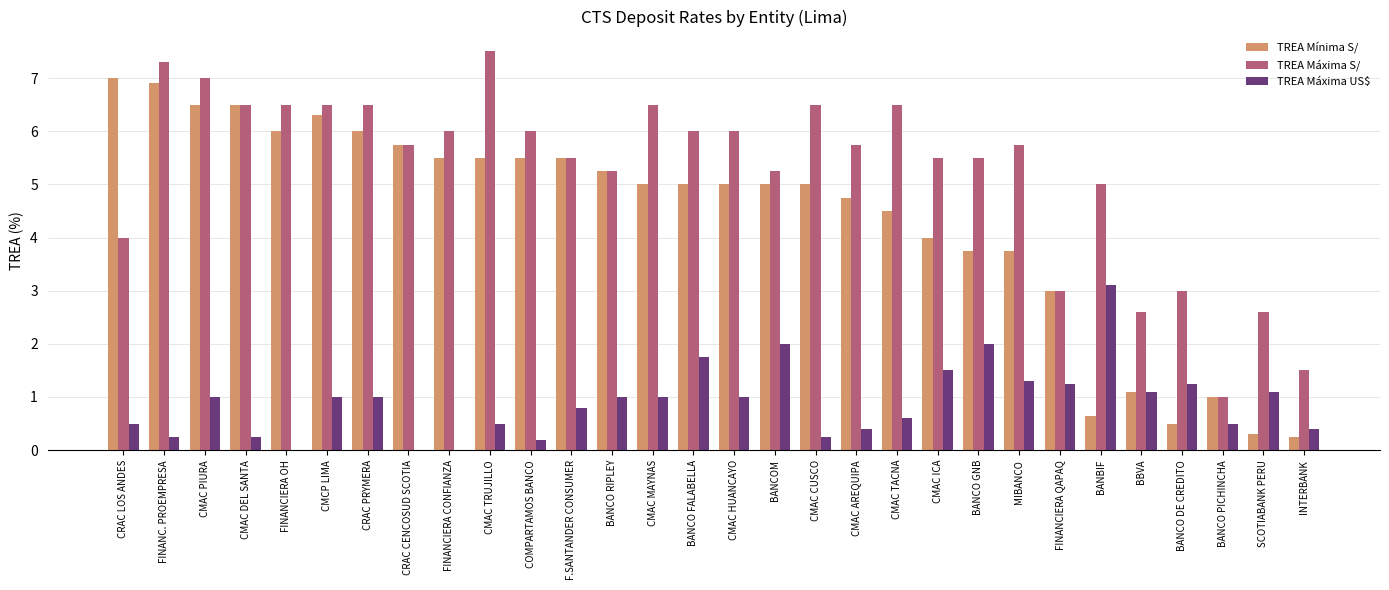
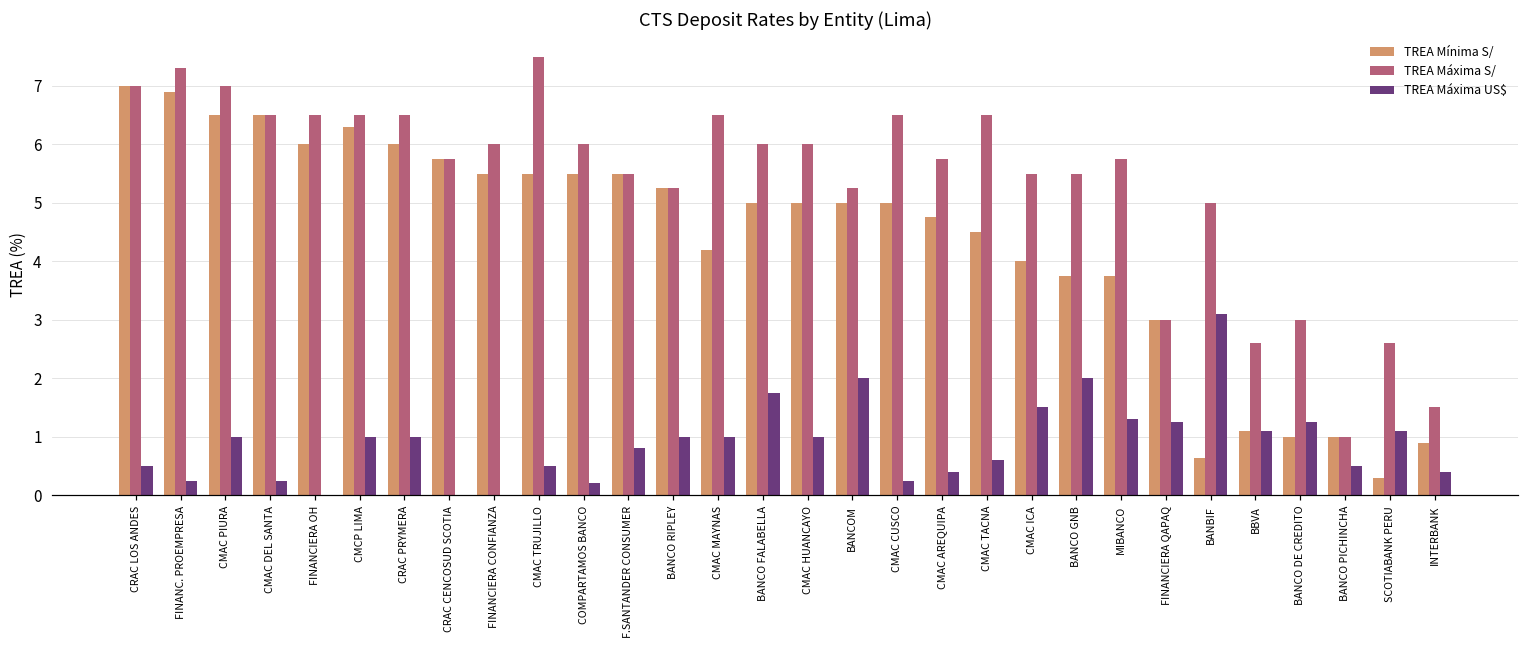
TREA Máxima S/, CRAC LOS ANDES: 4 -> 7
TREA Mínima S/, CMAC MAYNAS: 5.0 -> 4.2
TREA Mínima S/, BANCO DE CREDITO: 0.5 -> 1.0
TREA Mínima S/, INTERBANK: 0.3 -> 0.9
